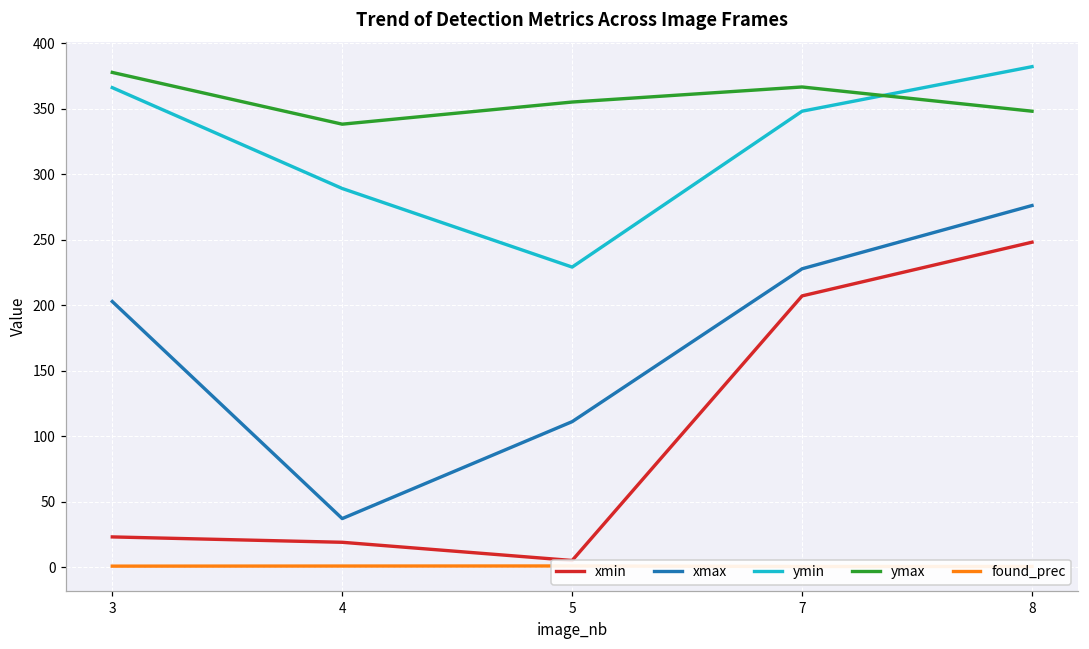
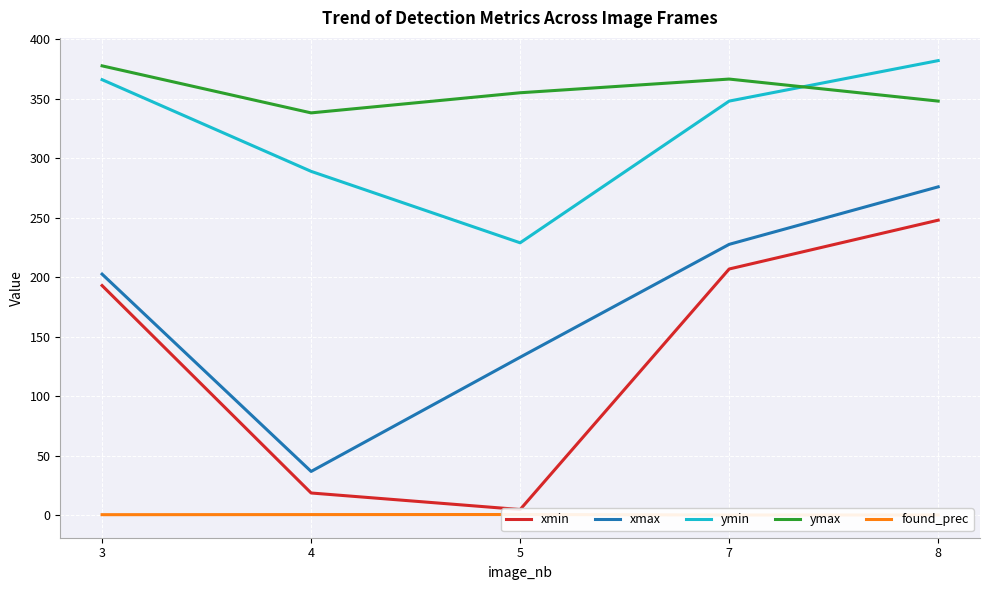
xmin, 3: 23 -> 193
xmax, 5: 111 -> 133
